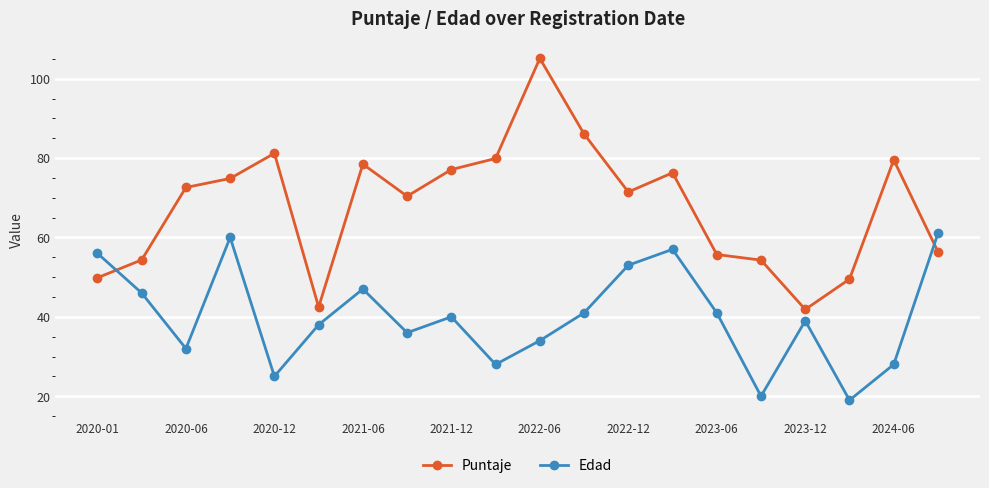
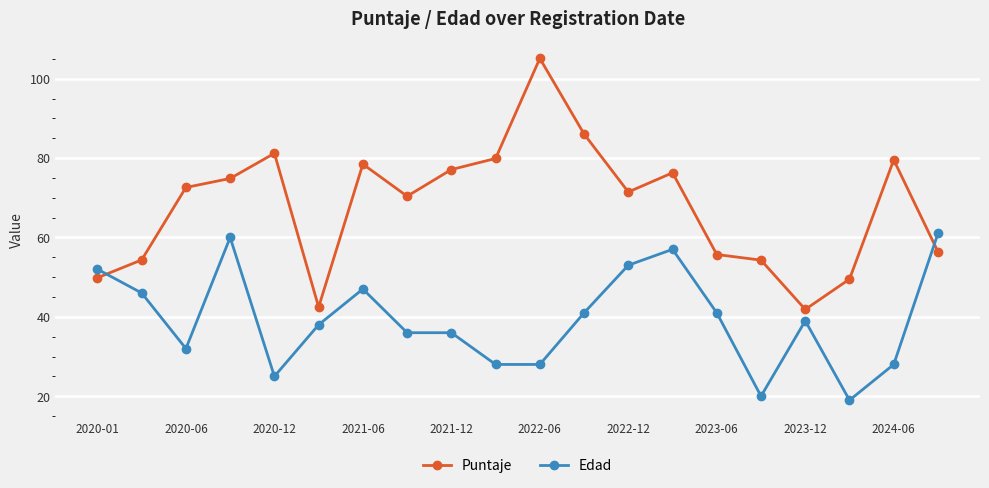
Edad, 2020-01: 56 -> 52
Edad, 2021-12: 40 -> 36
Edad, 2022-06: 34 -> 28
